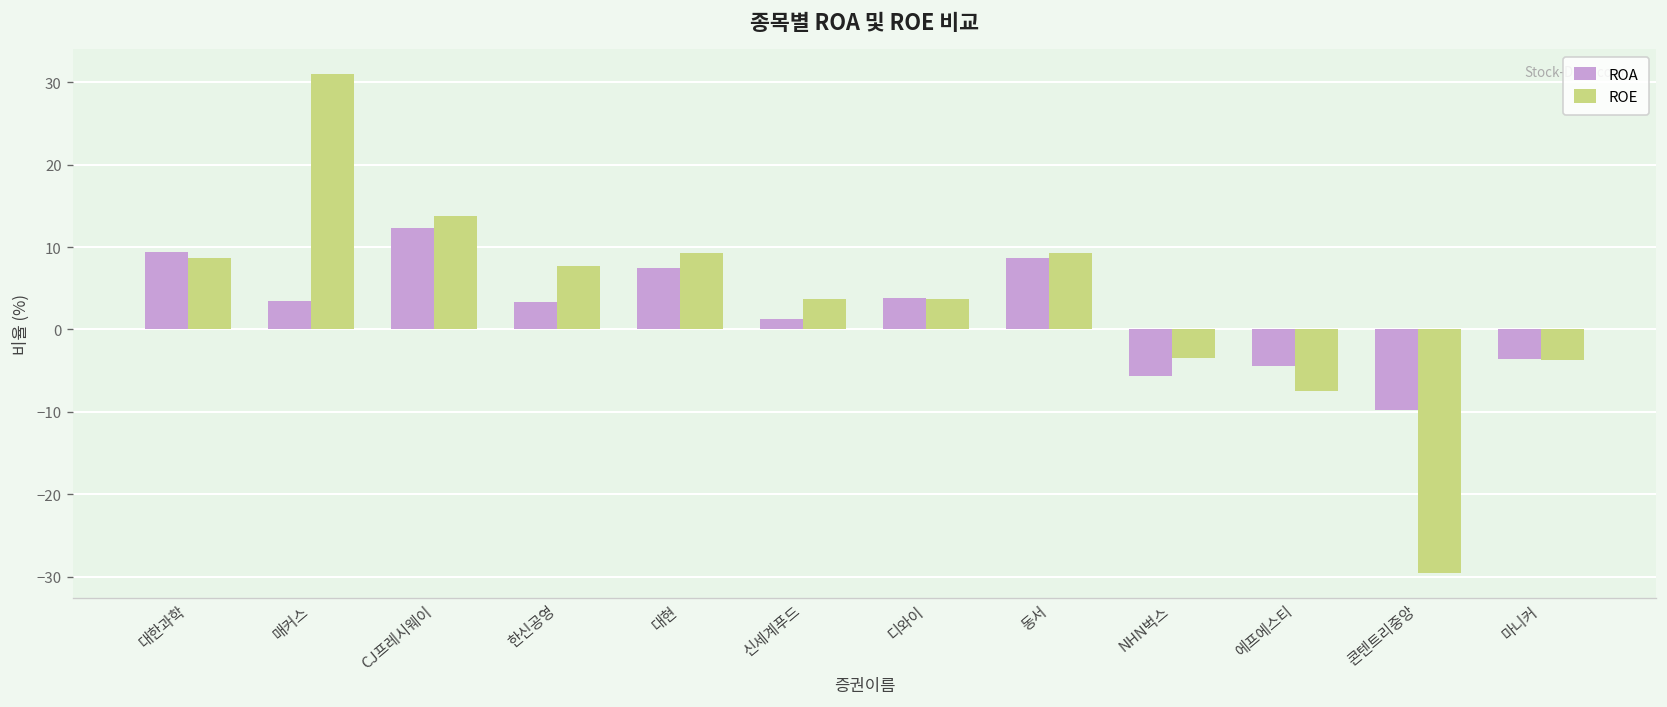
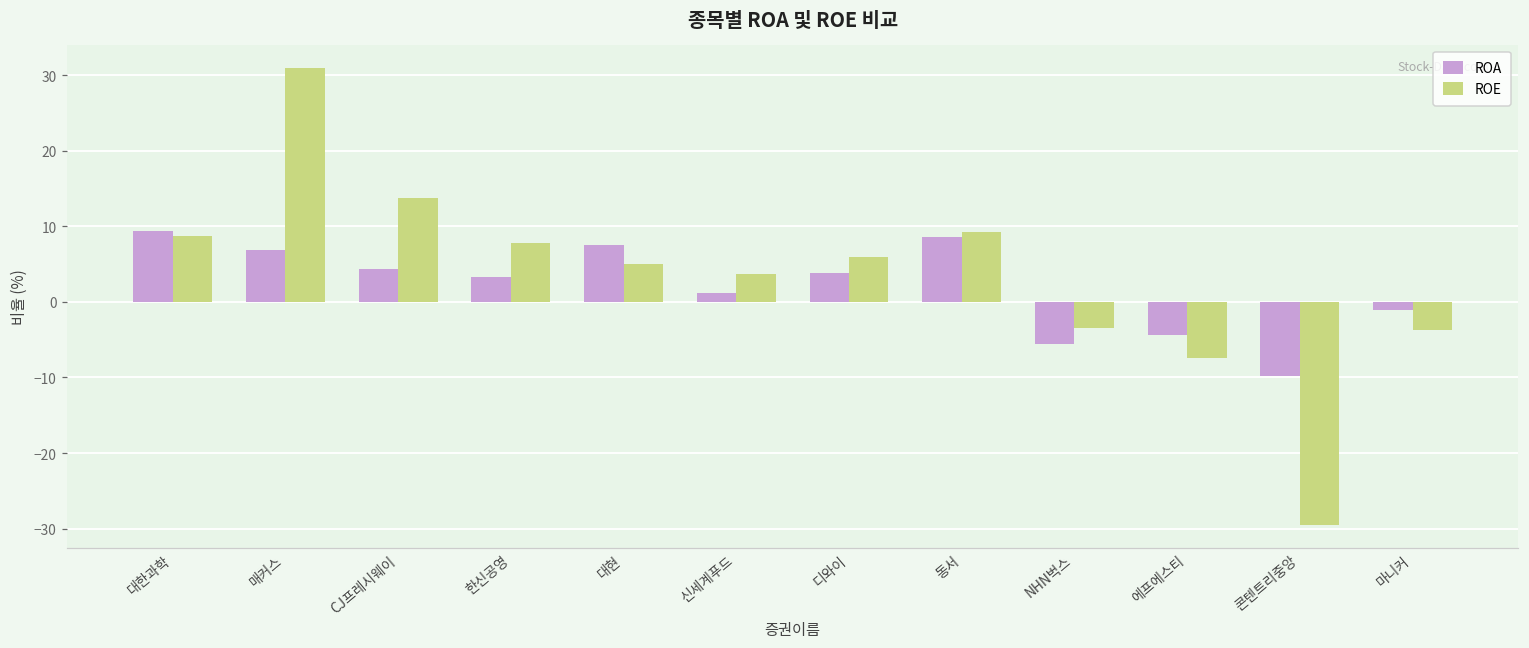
ROA, 매커스: 3 -> 7
ROA, CJ프레시웨이: 12 -> 4
ROE, 대현: 9 -> 5
ROE, 디와이: 4 -> 6
ROA, 마니커: -4 -> -1
